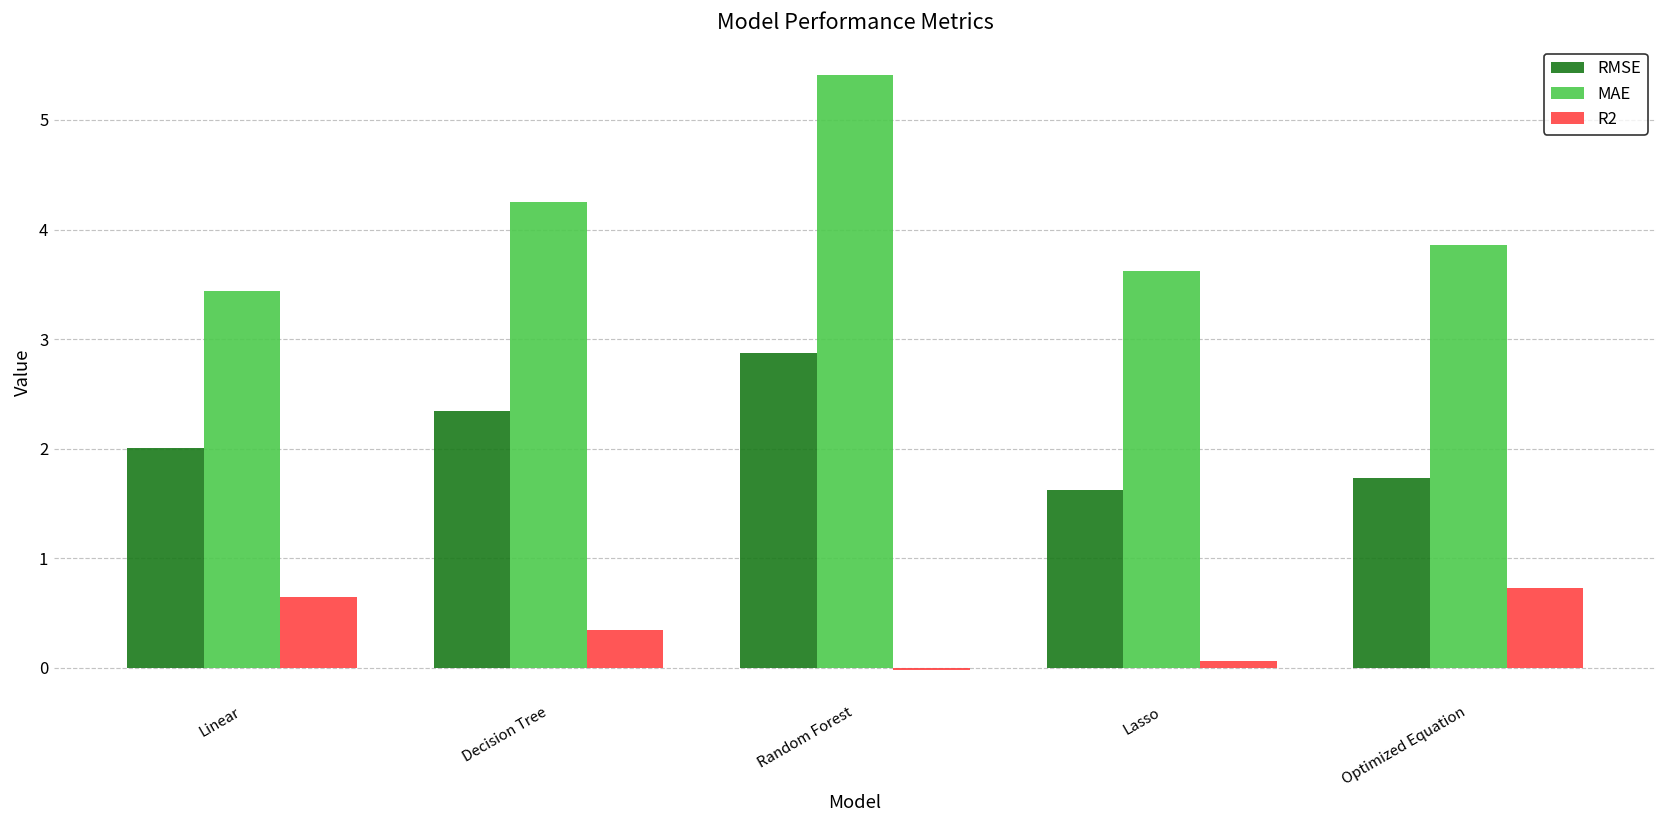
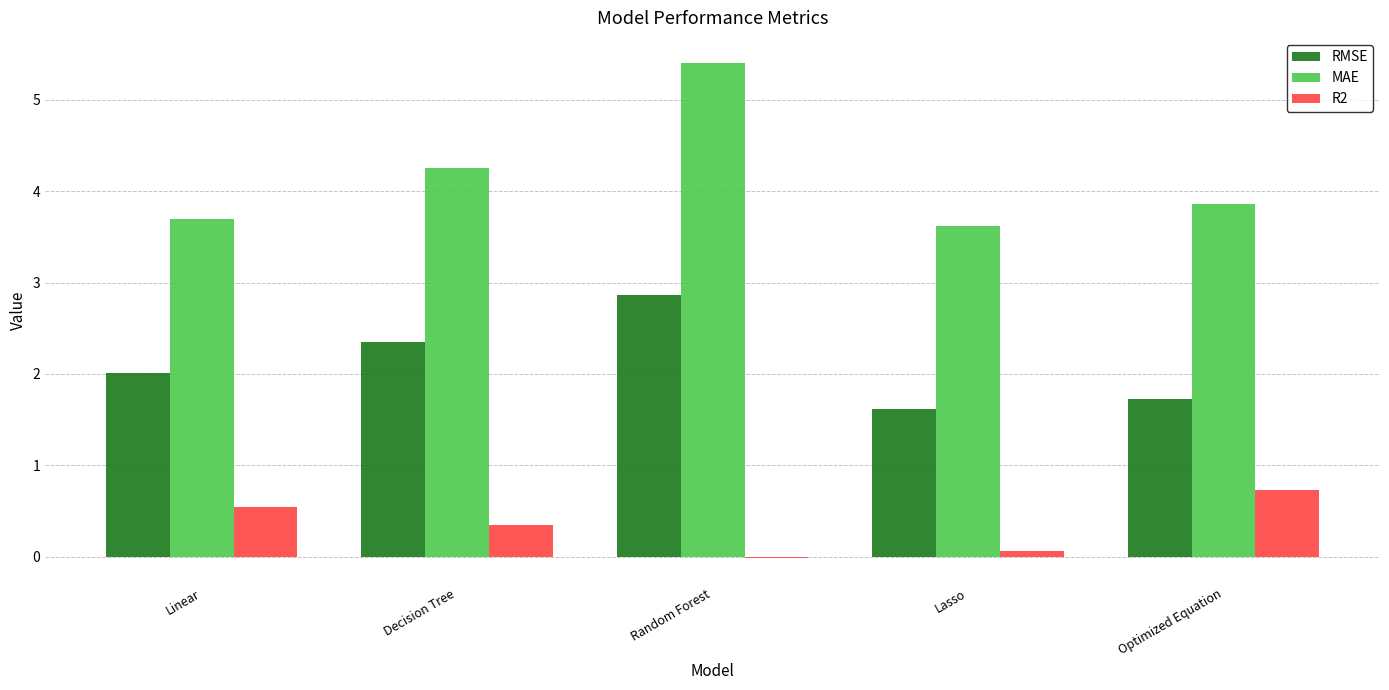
MAE, Linear: 3.4 -> 3.7
R2, Linear: 0.6 -> 0.5
